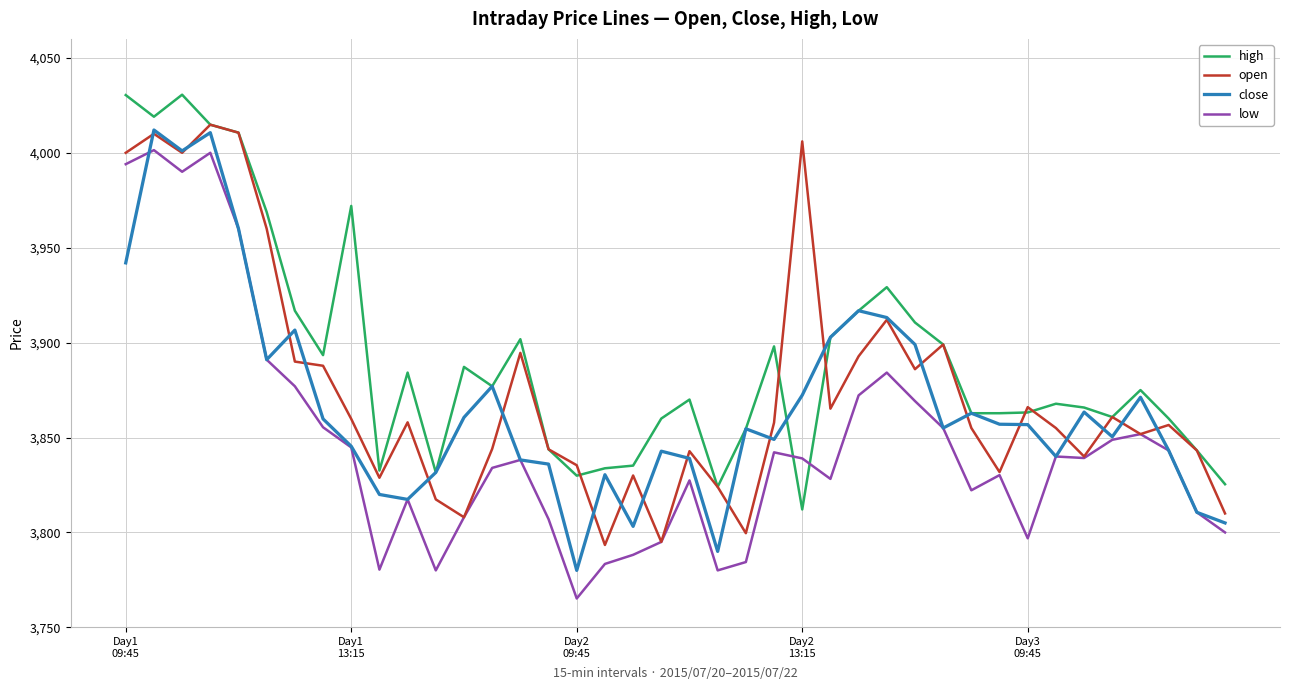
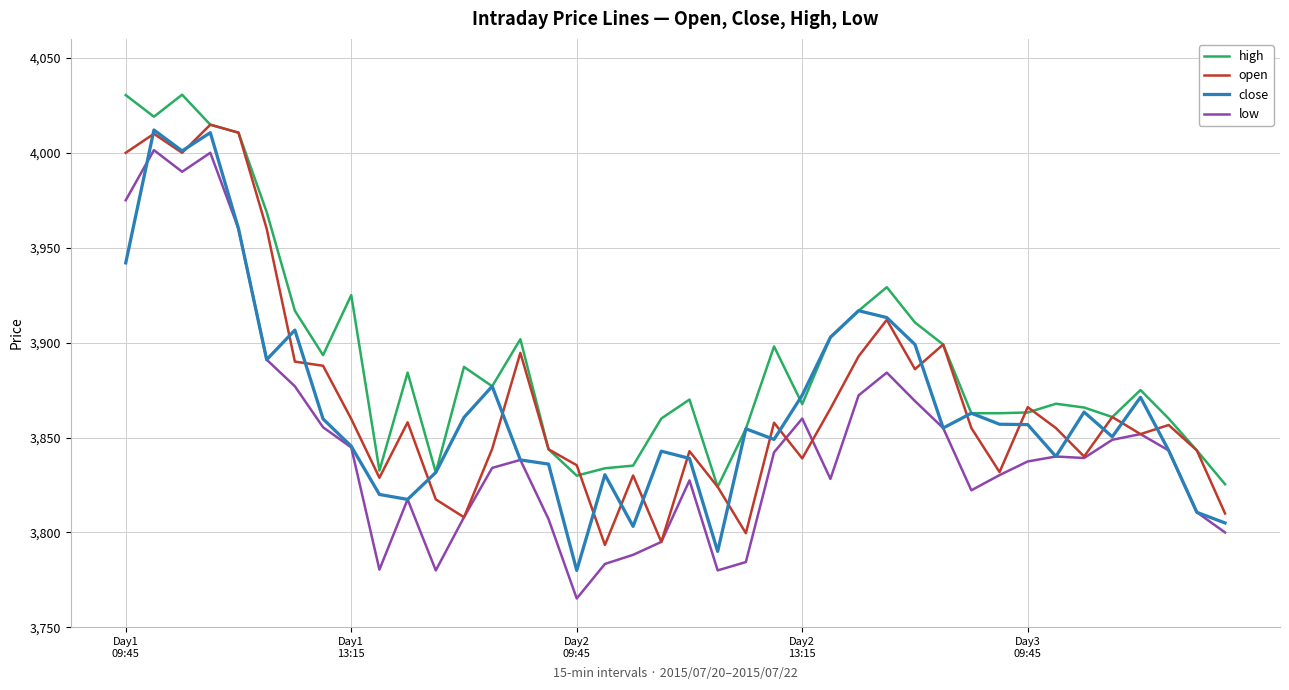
low, Day1 09:45: 3,994 -> 3,975
high, Day1 13:15: 3,972 -> 3,925
high, Day2 13:15: 3,812 -> 3,868
open, Day2 13:15: 4,006 -> 3,839
low, Day2 13:15: 3,839 -> 3,860
low, Day3 09:45: 3,797 -> 3,837
